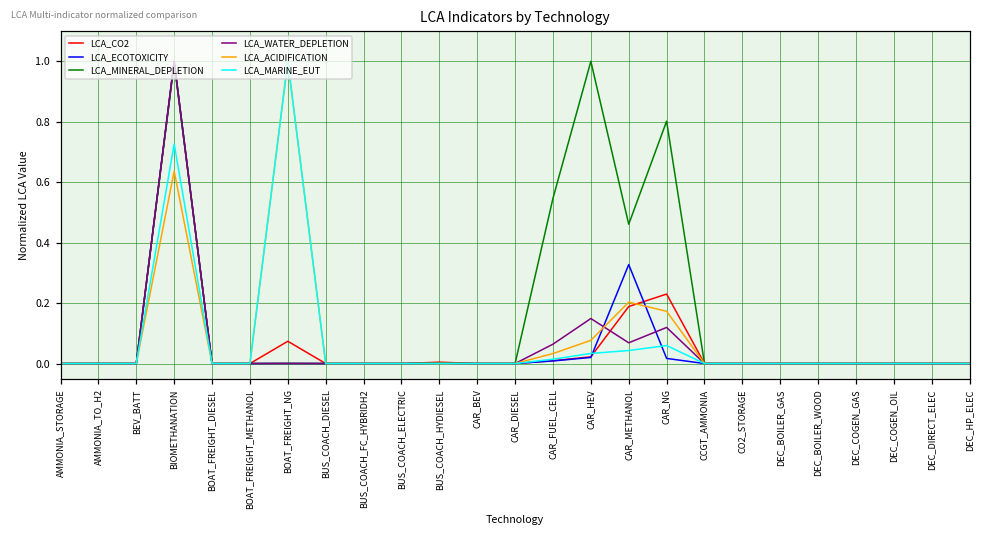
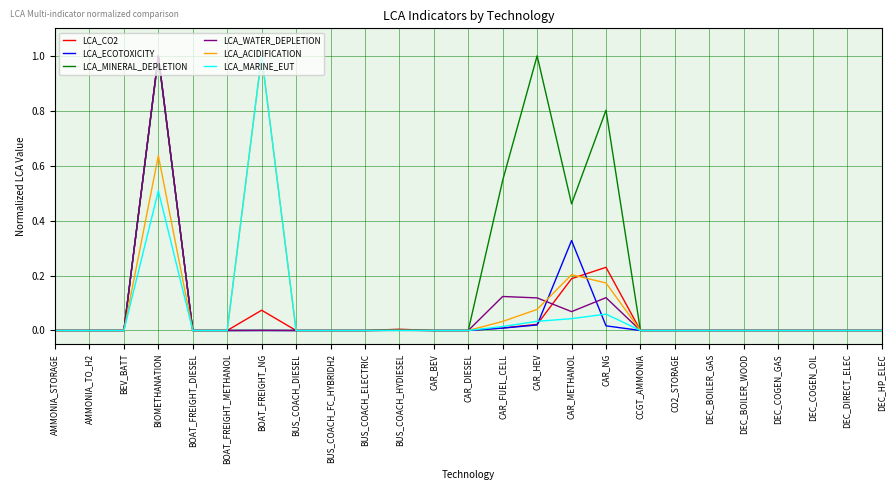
LCA_MARINE_EUT, BIOMETHANATION: 0.73 -> 0.51
LCA_WATER_DEPLETION, CAR_FUEL_CELL: 0.06 -> 0.12
LCA_WATER_DEPLETION, CAR_HEV: 0.15 -> 0.12
